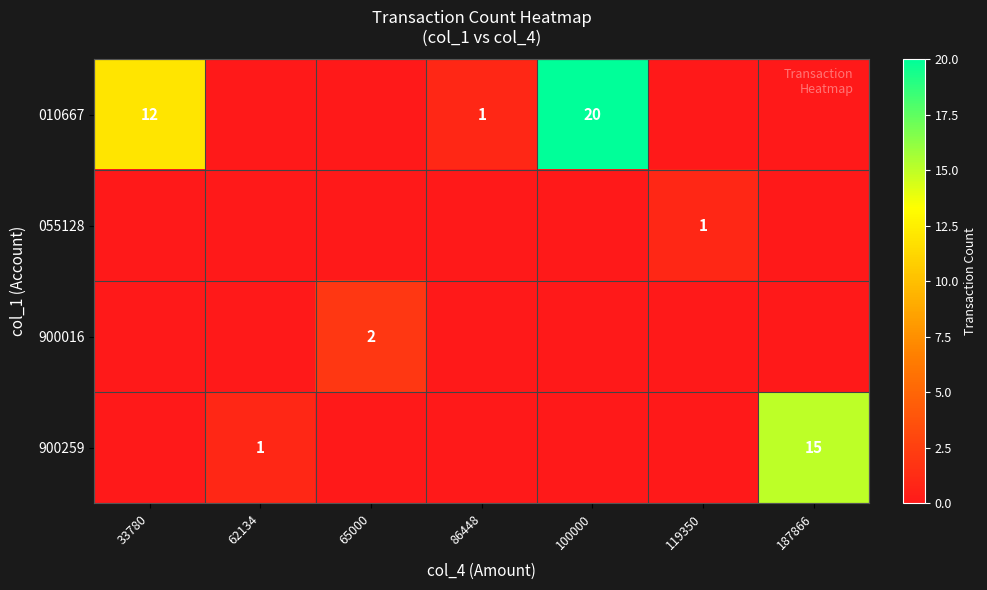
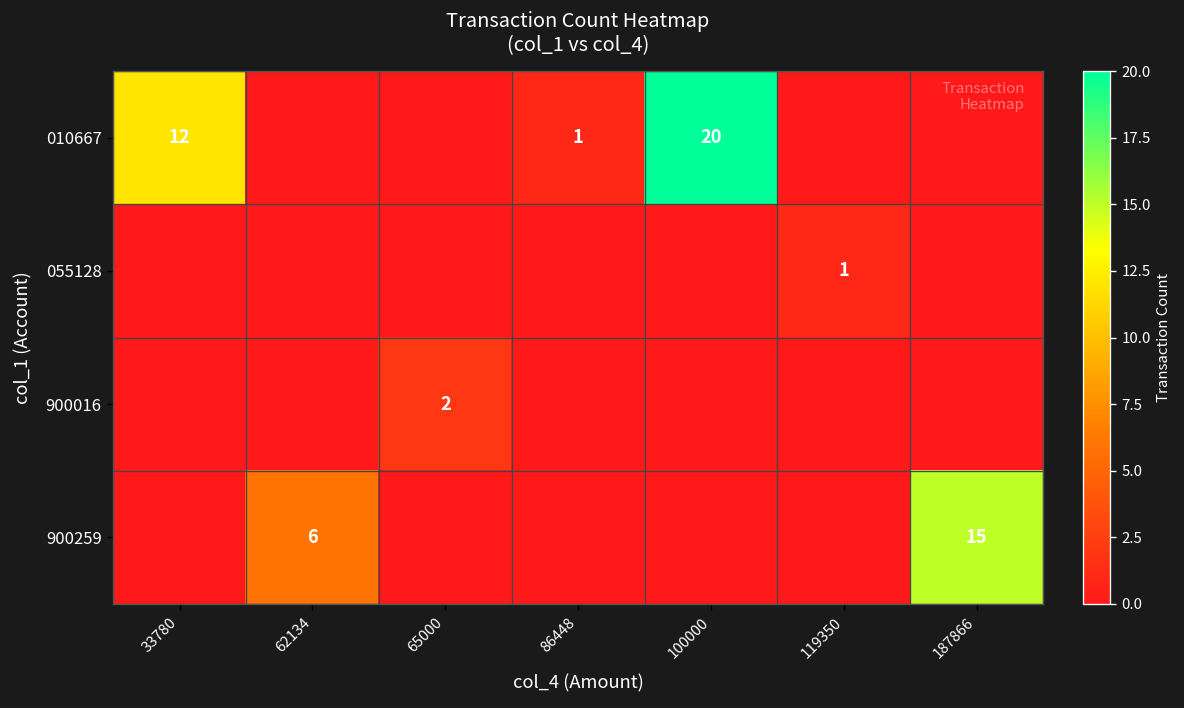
900259, 62134: 1 -> 6
